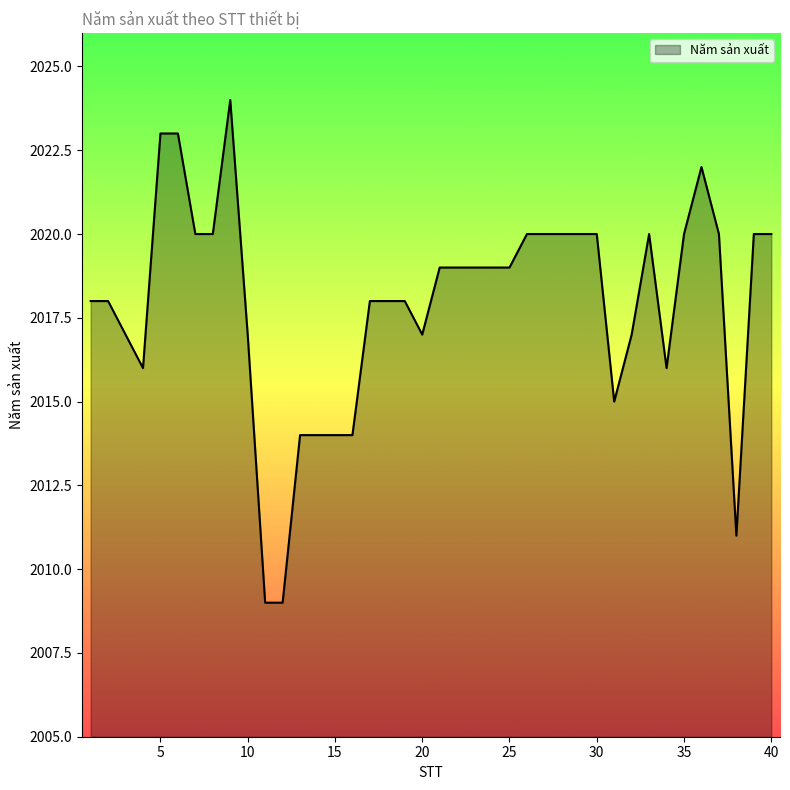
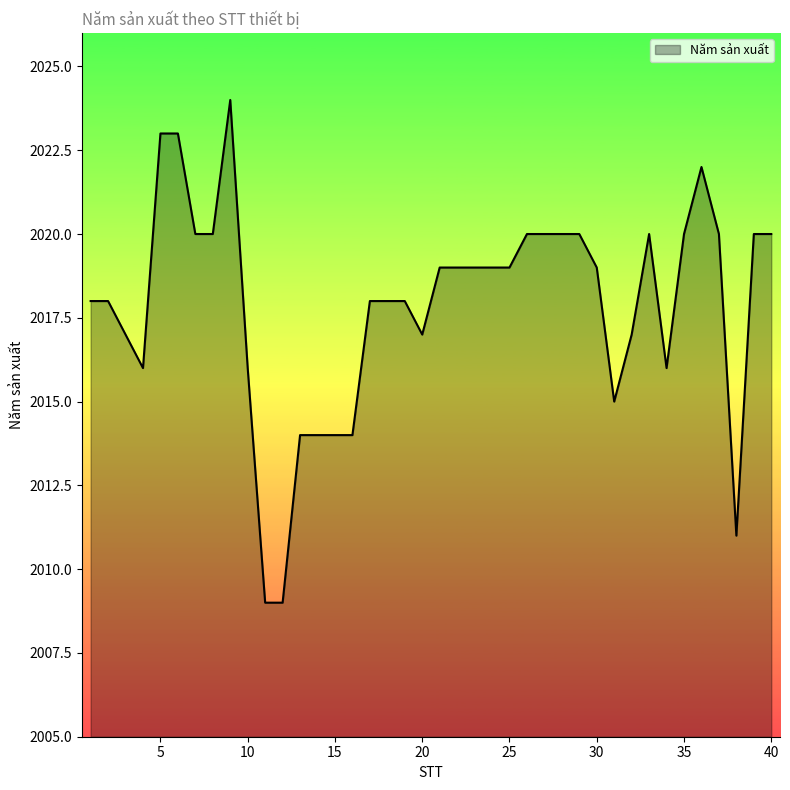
10: 2017 -> 2016
30: 2020 -> 2019
